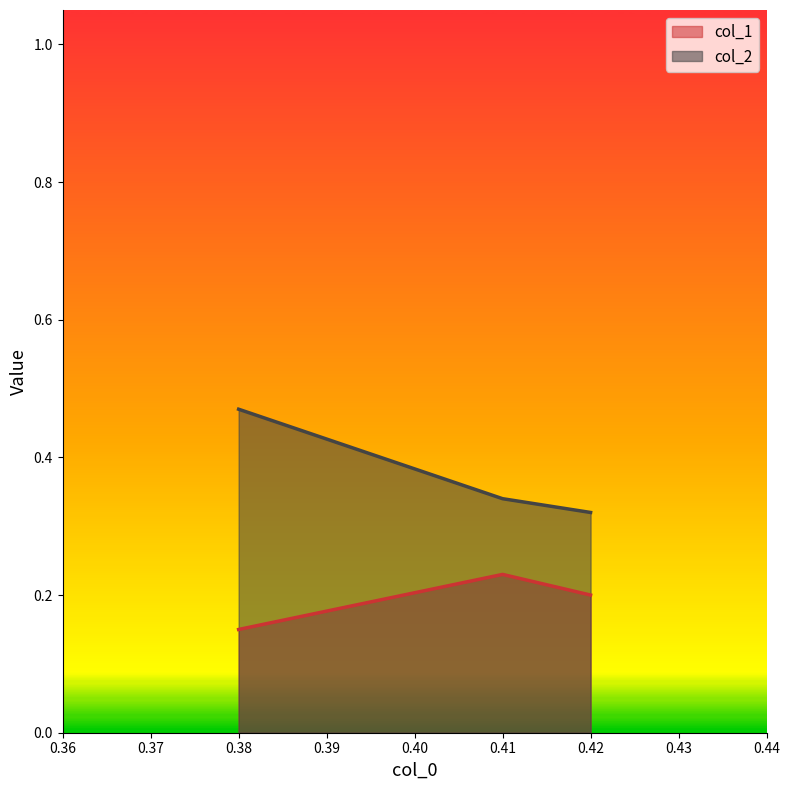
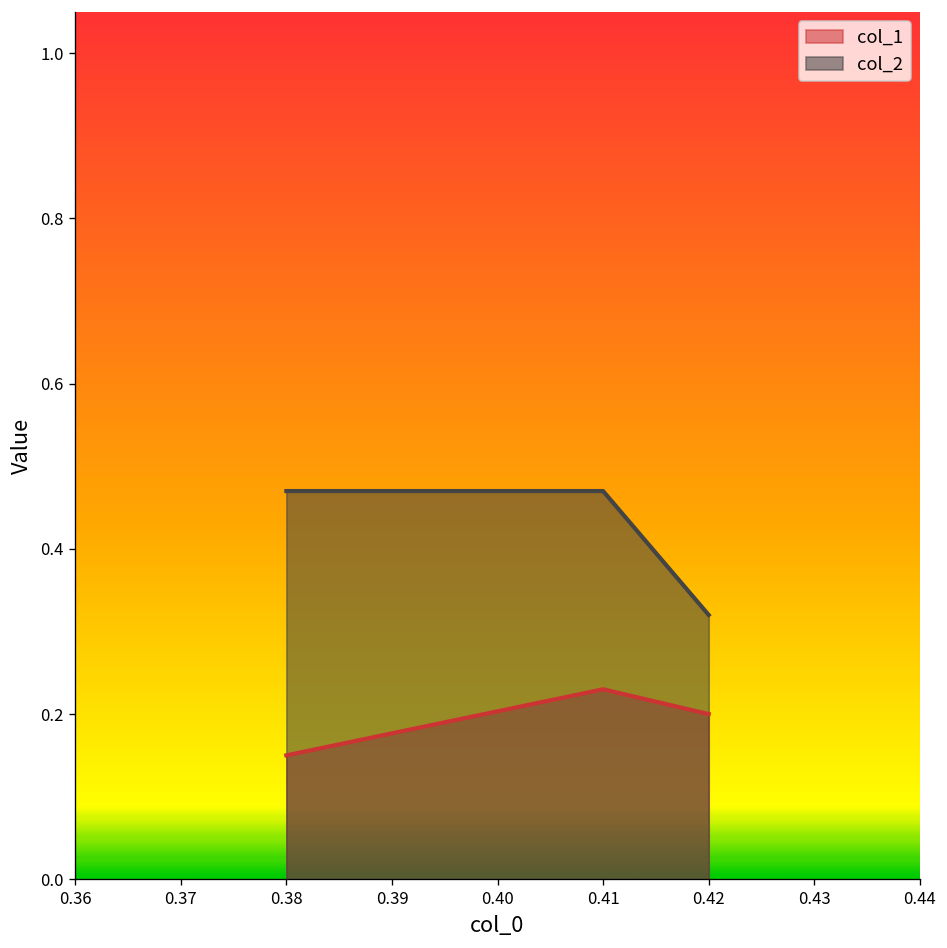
col_2, 0.41: 0.34 -> 0.47
